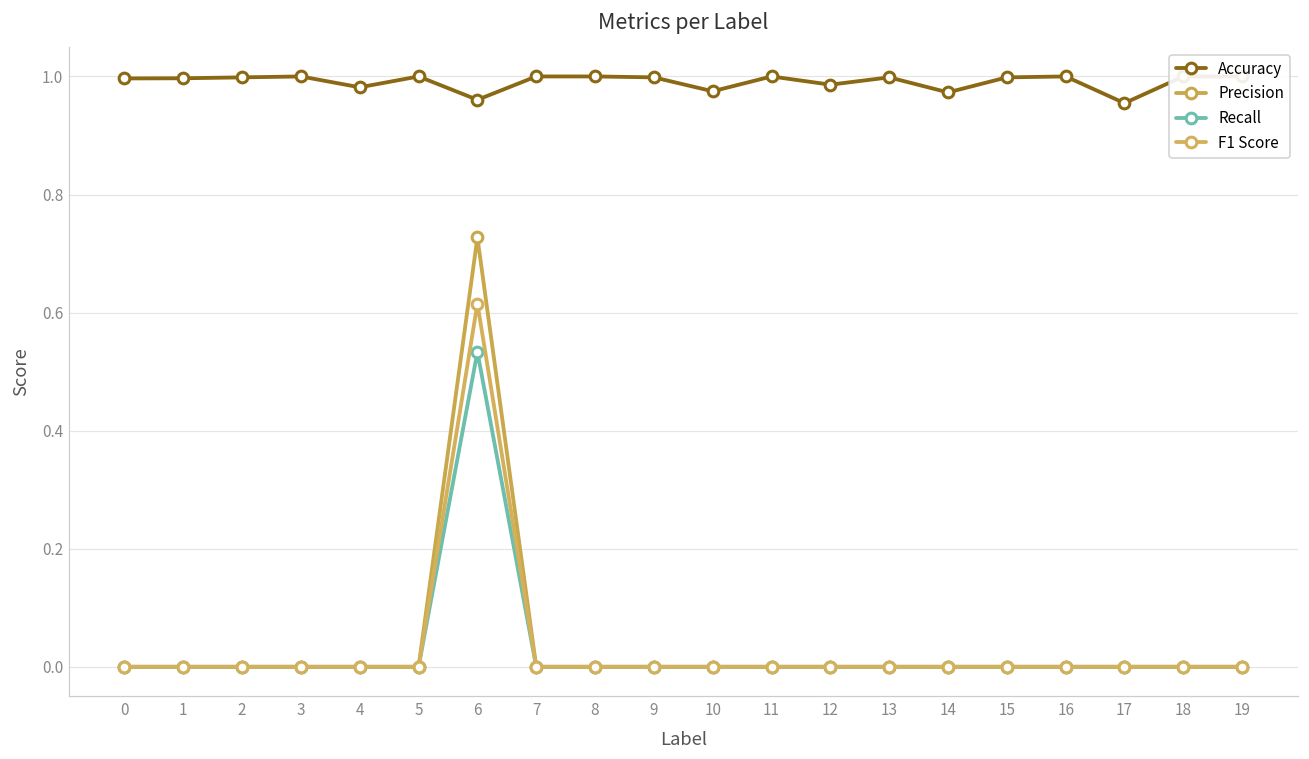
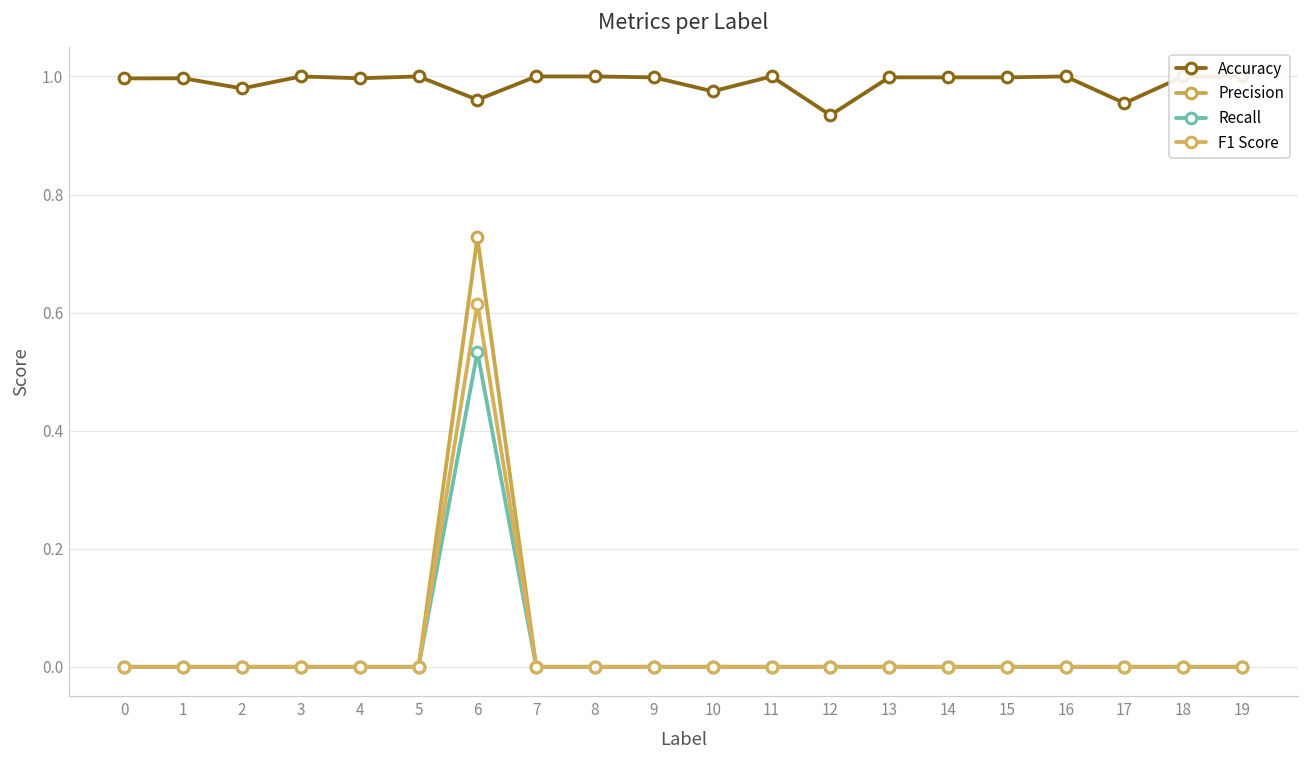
Accuracy, 2: 1.00 -> 0.98
Accuracy, 4: 0.98 -> 1.00
Accuracy, 12: 0.99 -> 0.93
Accuracy, 14: 0.97 -> 1.00
